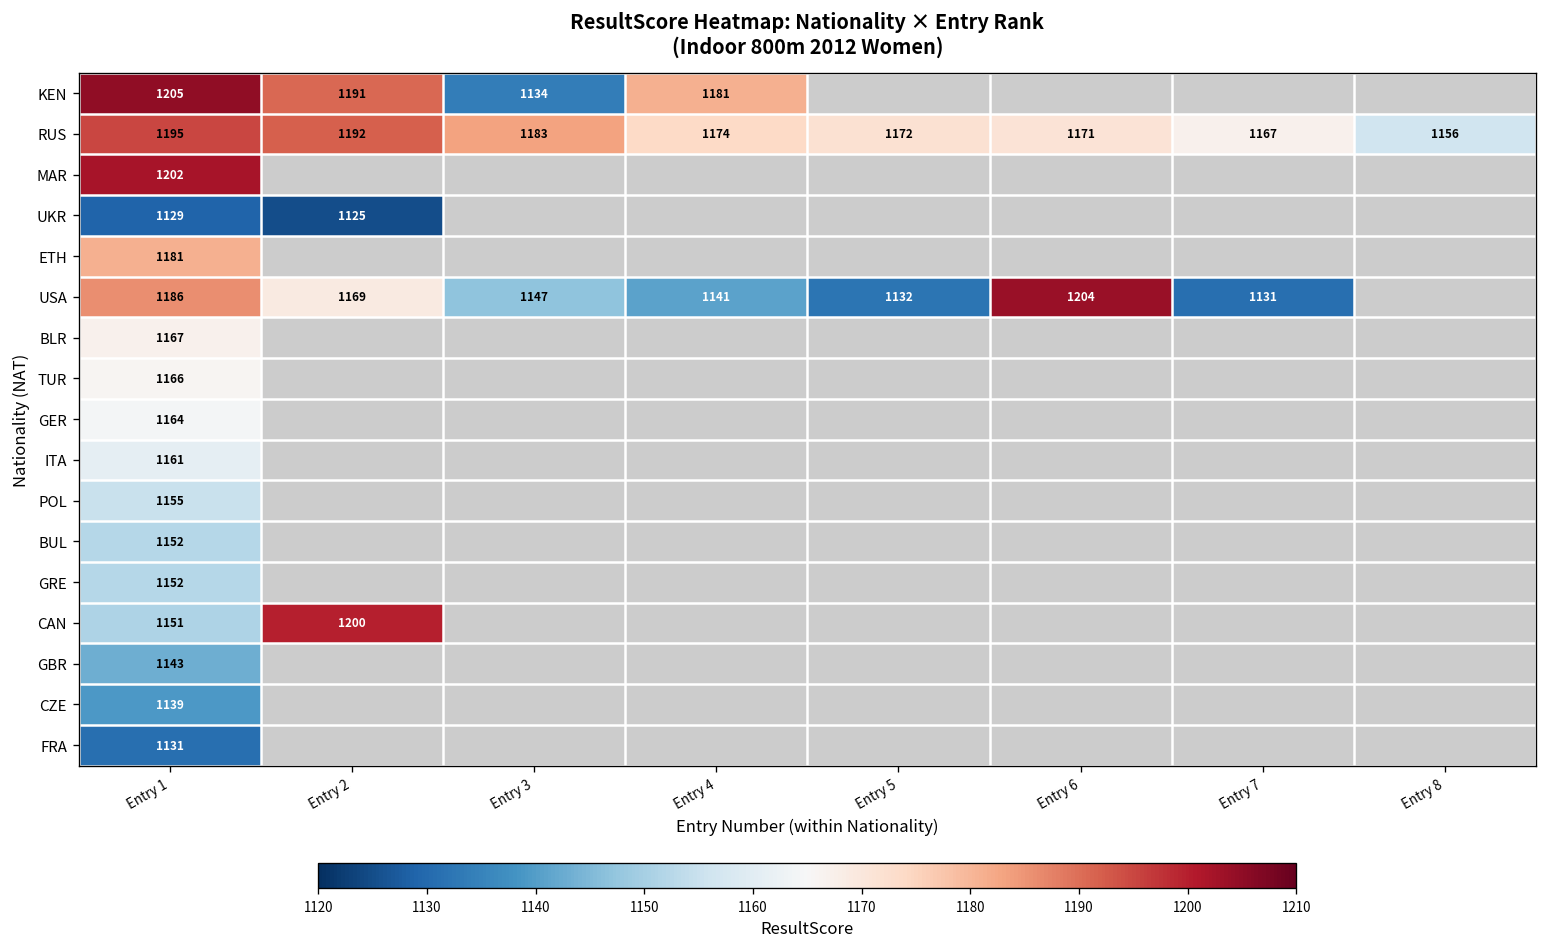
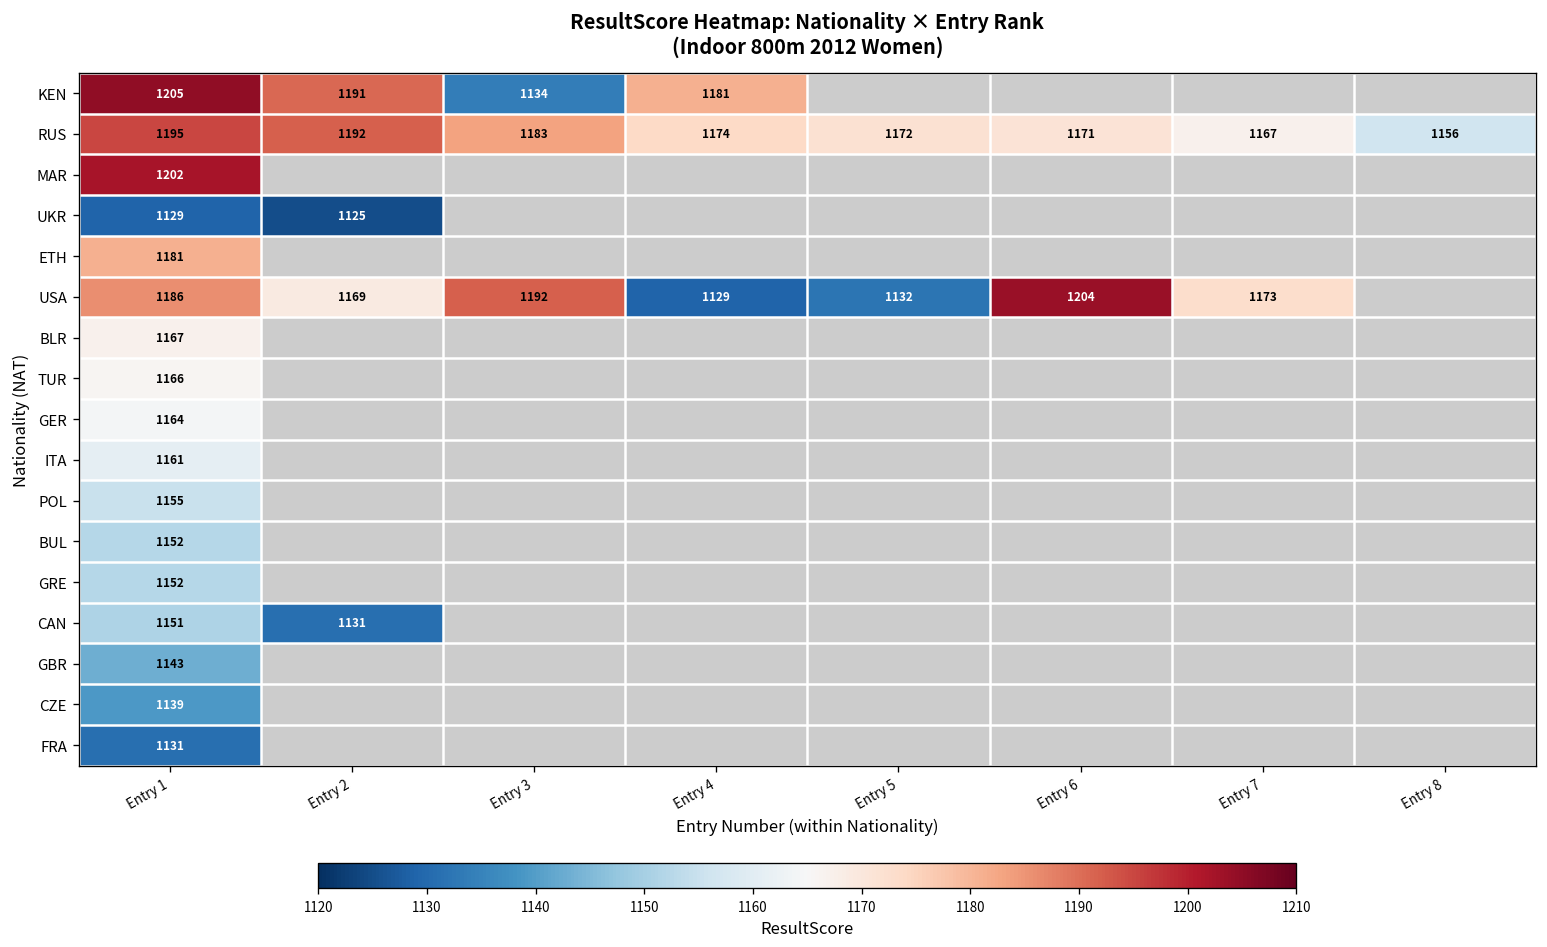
USA, Entry 3: 1147 -> 1192
USA, Entry 4: 1141 -> 1129
USA, Entry 7: 1131 -> 1173
CAN, Entry 2: 1200 -> 1131
